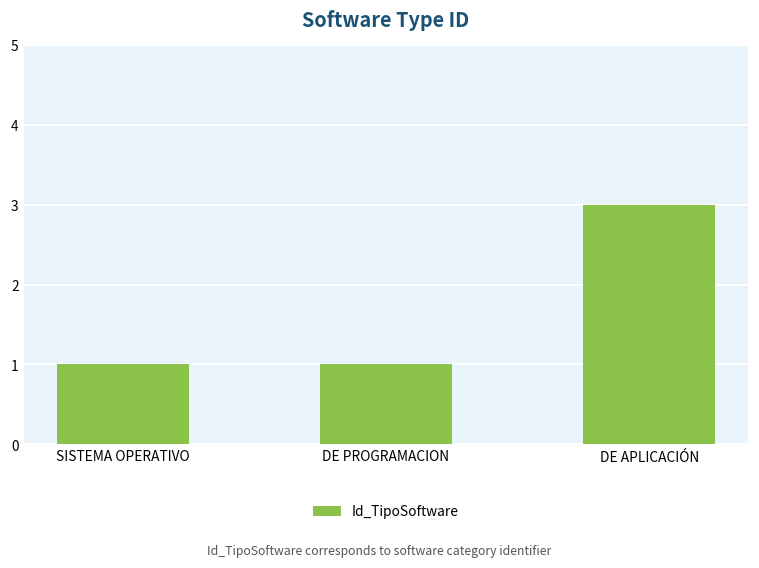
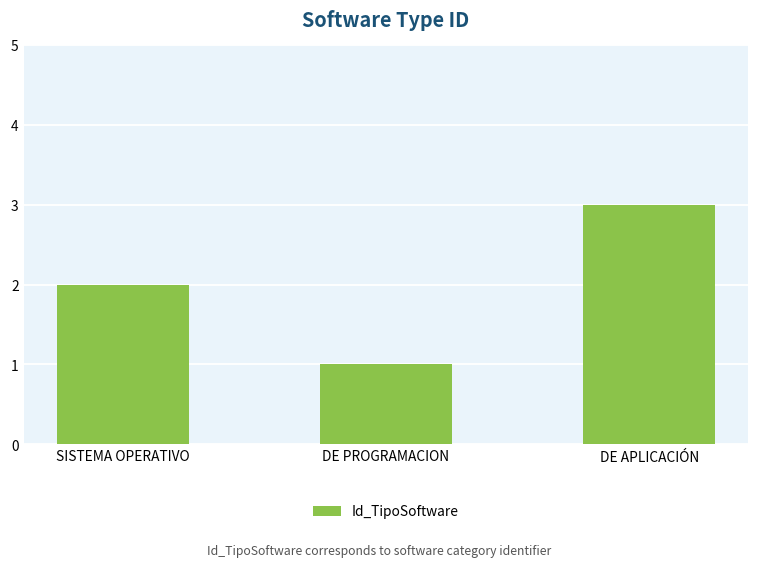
SISTEMA OPERATIVO: 1 -> 2
